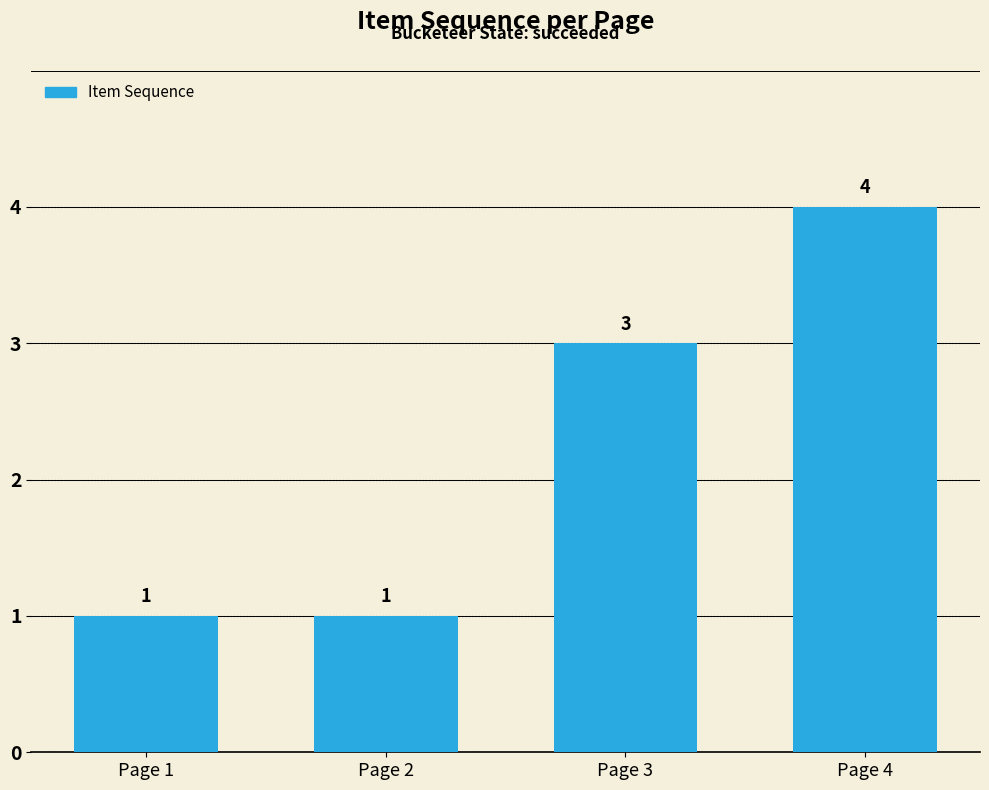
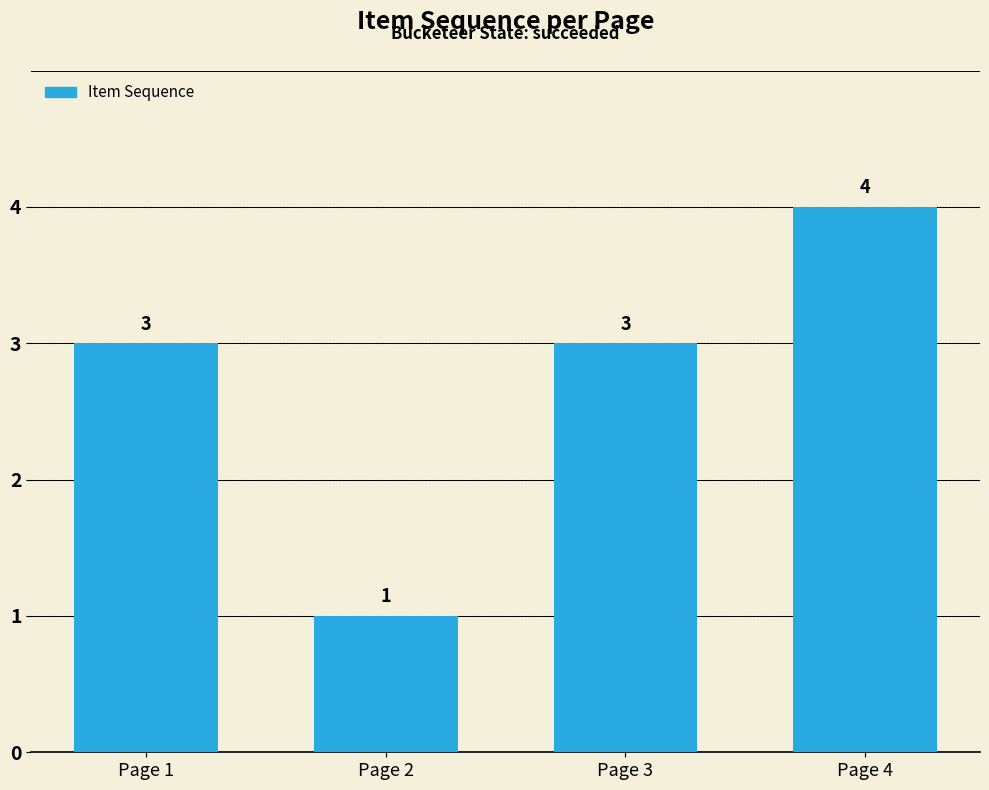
Page 1: 1 -> 3
